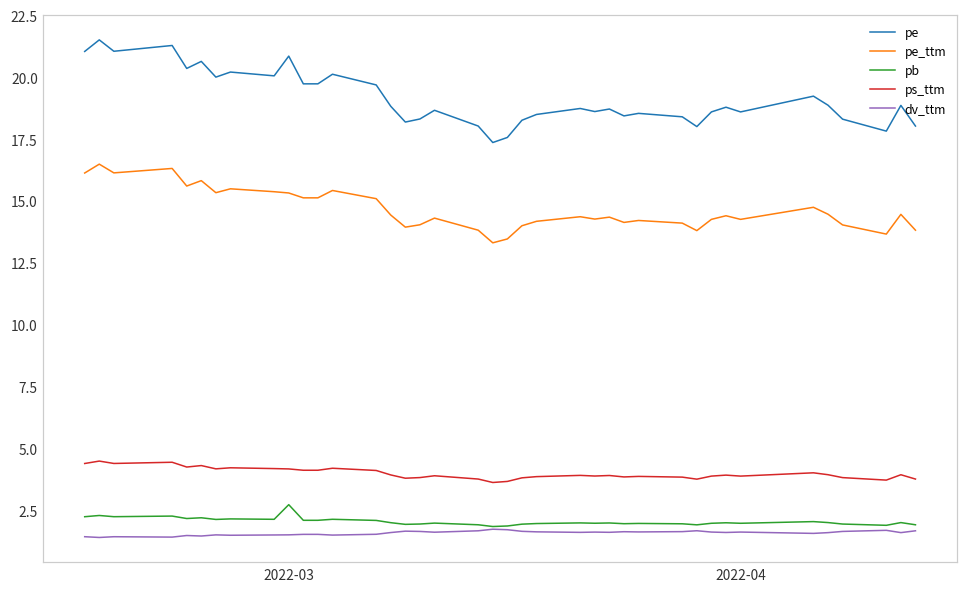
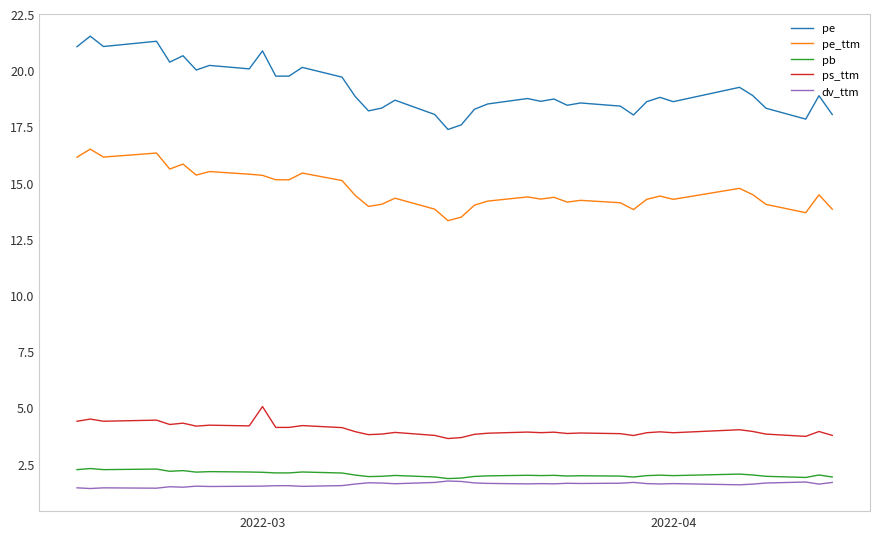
pb, 2022-03: 2.7 -> 2.1
ps_ttm, 2022-03: 4.2 -> 5.0
